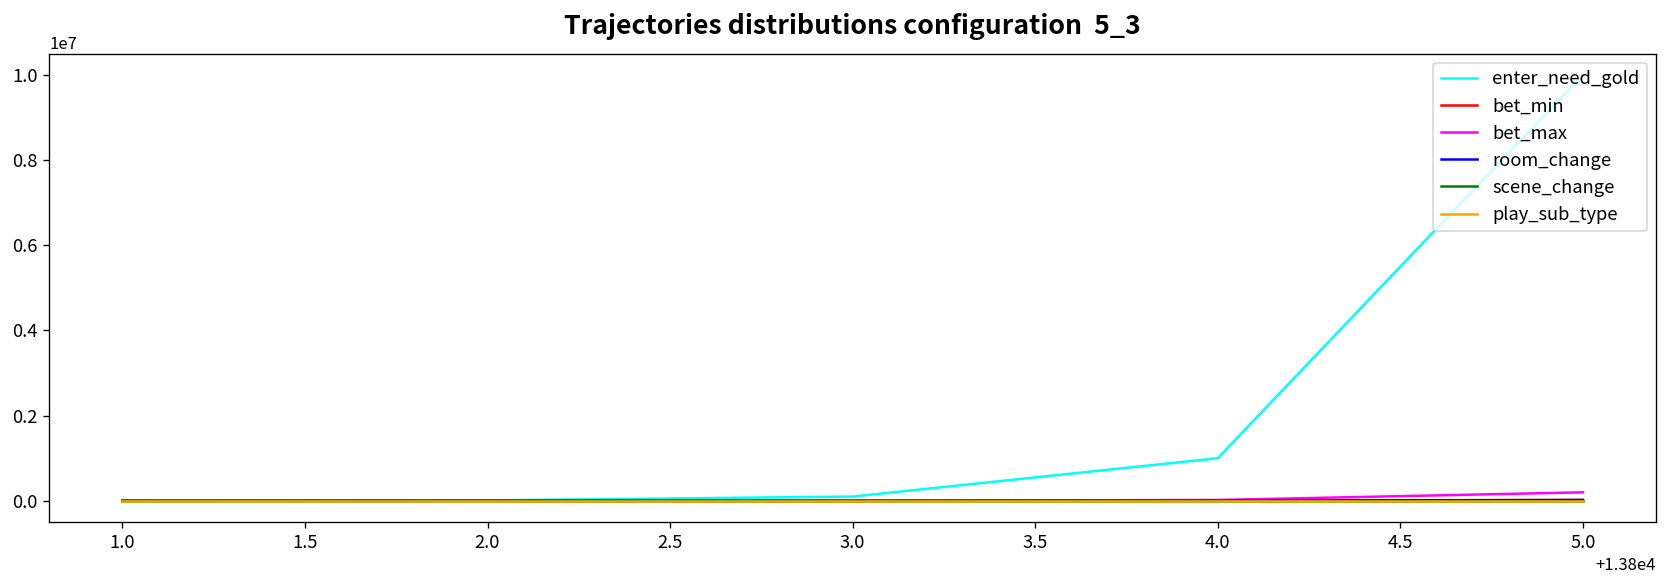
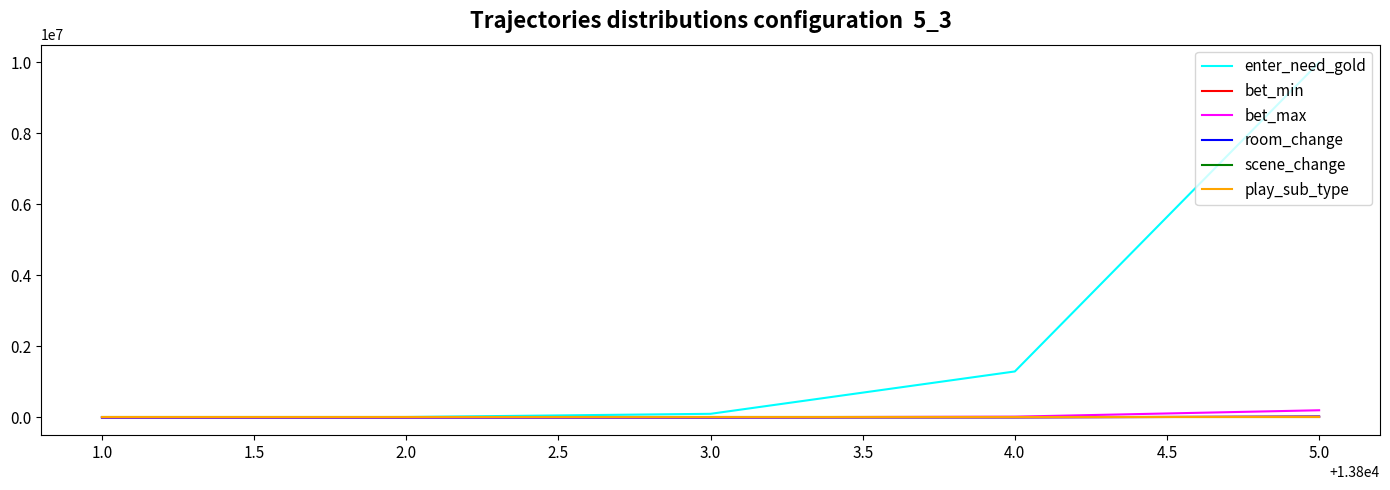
enter_need_gold, 4.0: 1000000 -> 1300000
